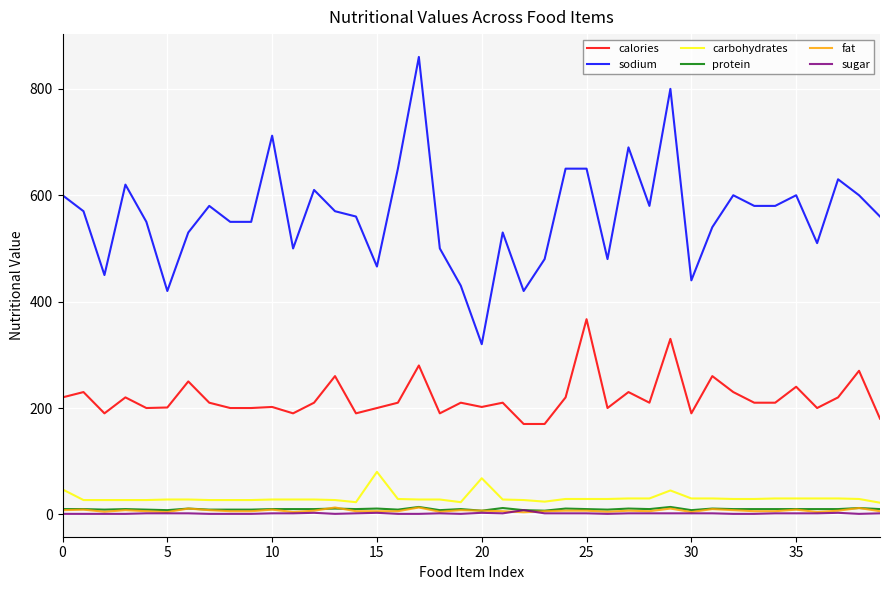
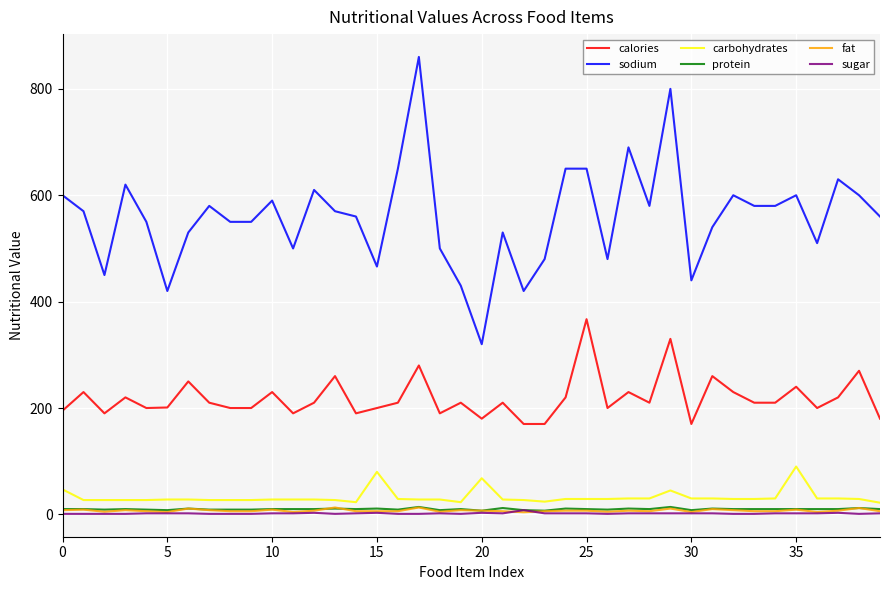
calories, 0: 220 -> 200
calories, 10: 200 -> 230
sodium, 10: 710 -> 590
calories, 20: 200 -> 180
calories, 30: 190 -> 170
carbohydrates, 35: 30 -> 90
